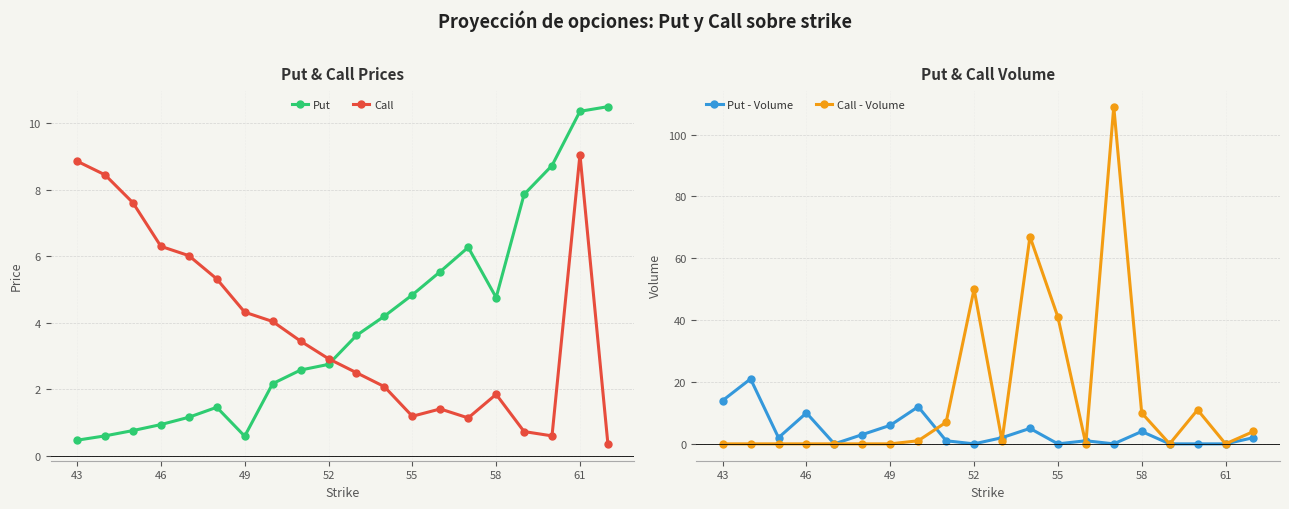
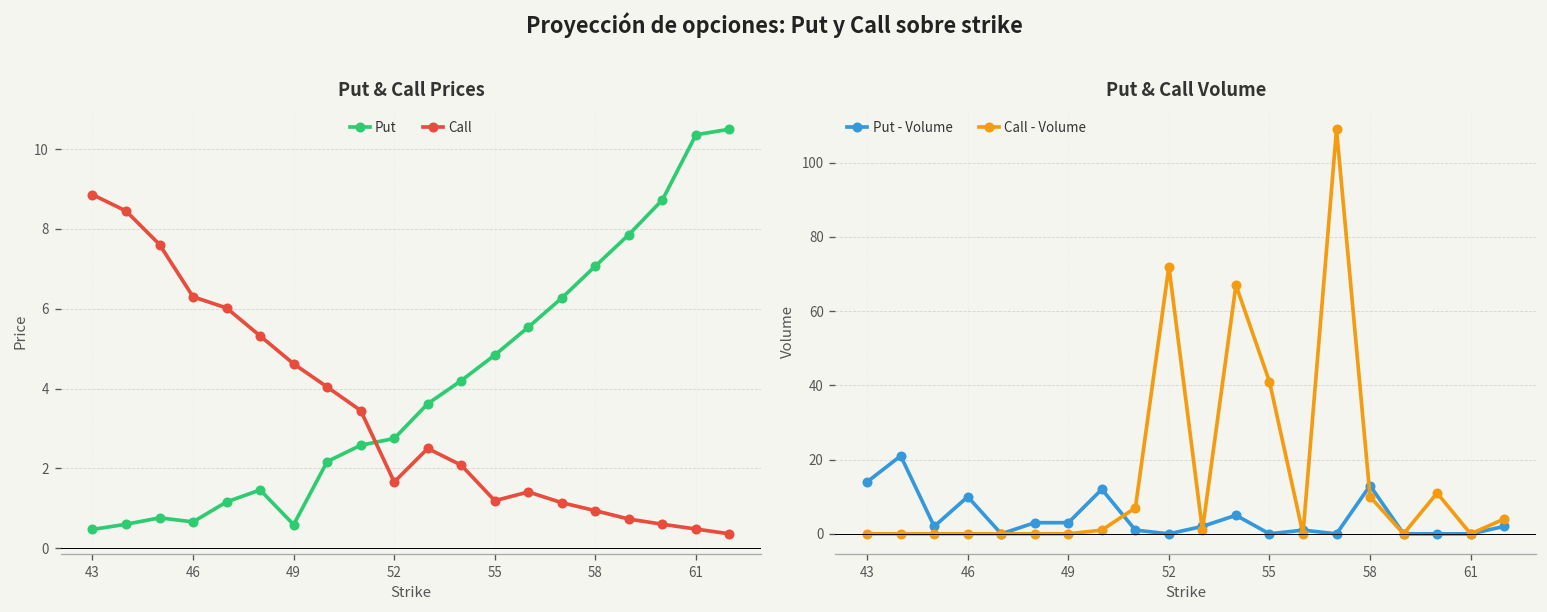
Put & Call Prices, Put, 46: 0.9 -> 0.7
Put & Call Prices, Call, 49: 4.3 -> 4.6
Put & Call Prices, Call, 52: 2.9 -> 1.7
Put & Call Prices, Put, 58: 4.8 -> 7.1
Put & Call Prices, Call, 58: 1.9 -> 0.9
Put & Call Prices, Call, 61: 9.1 -> 0.5
Put & Call Volume, Put - Volume, 49: 6 -> 3
Put & Call Volume, Call - Volume, 52: 50 -> 72
Put & Call Volume, Put - Volume, 58: 4 -> 13
